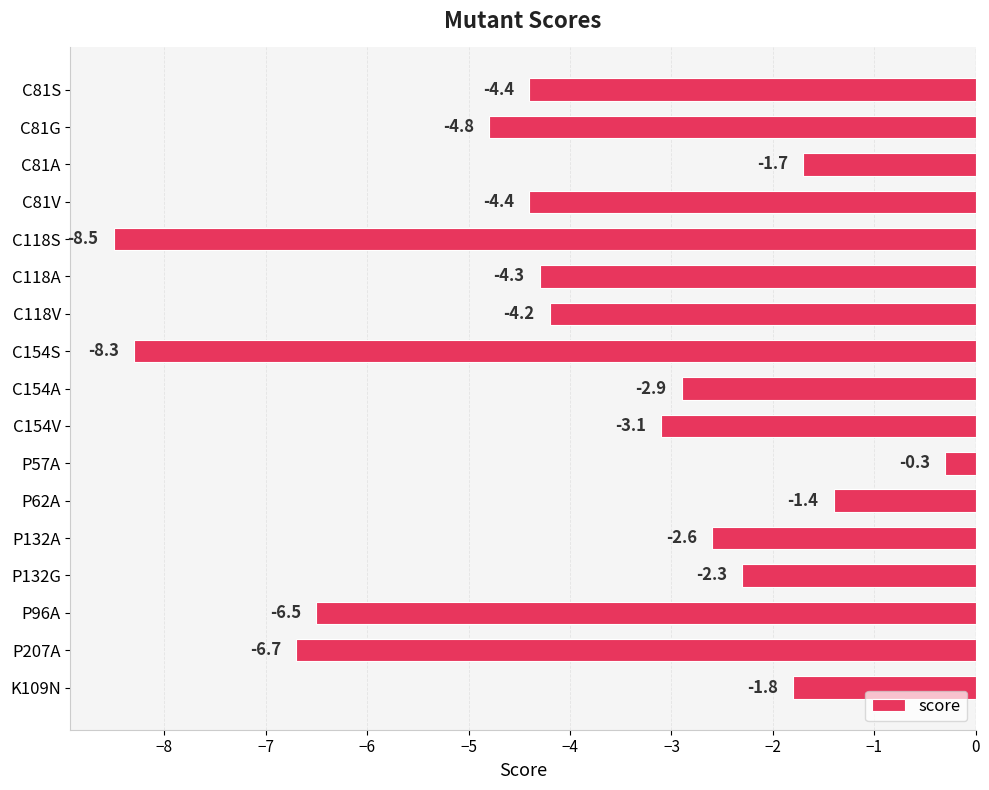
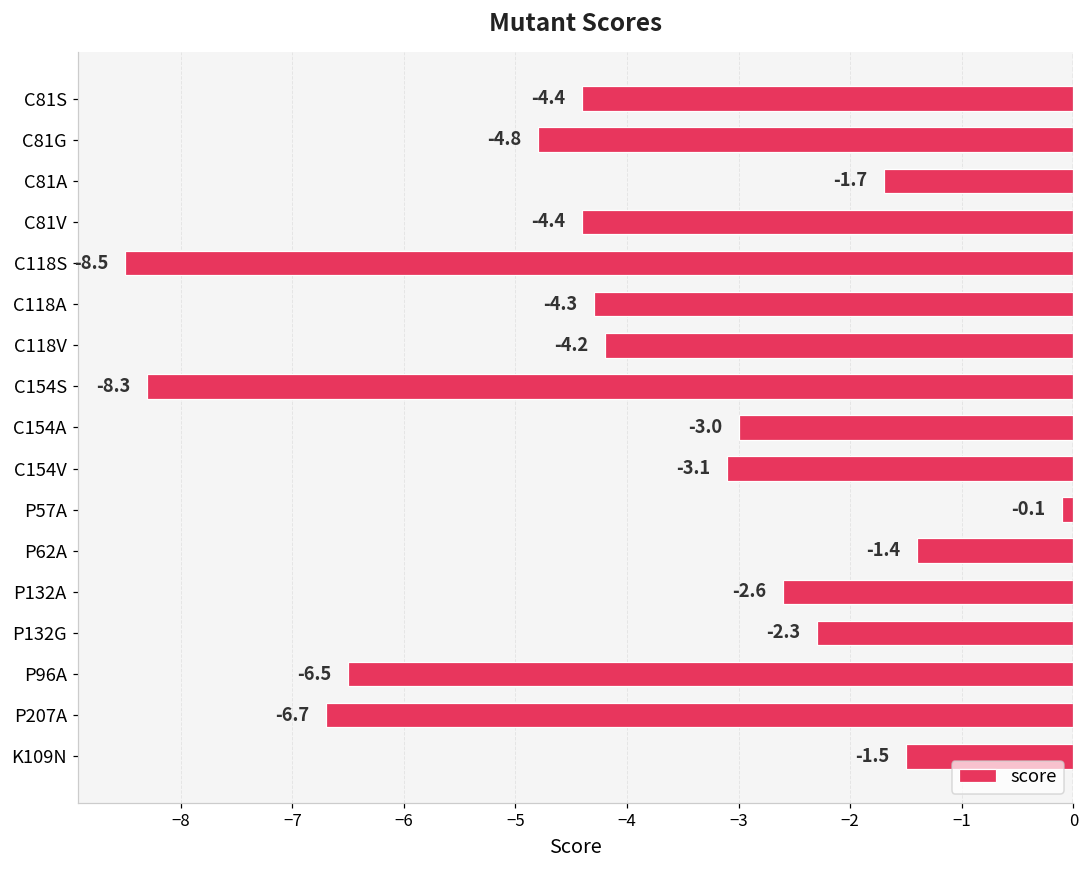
C154A: -2.9 -> -3.0
P57A: -0.3 -> -0.1
K109N: -1.8 -> -1.5
